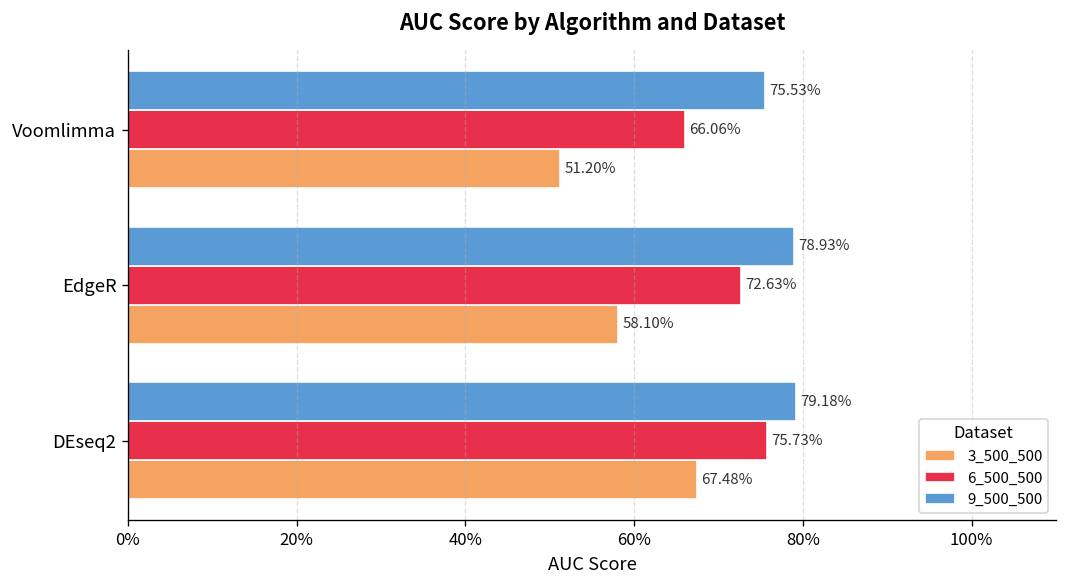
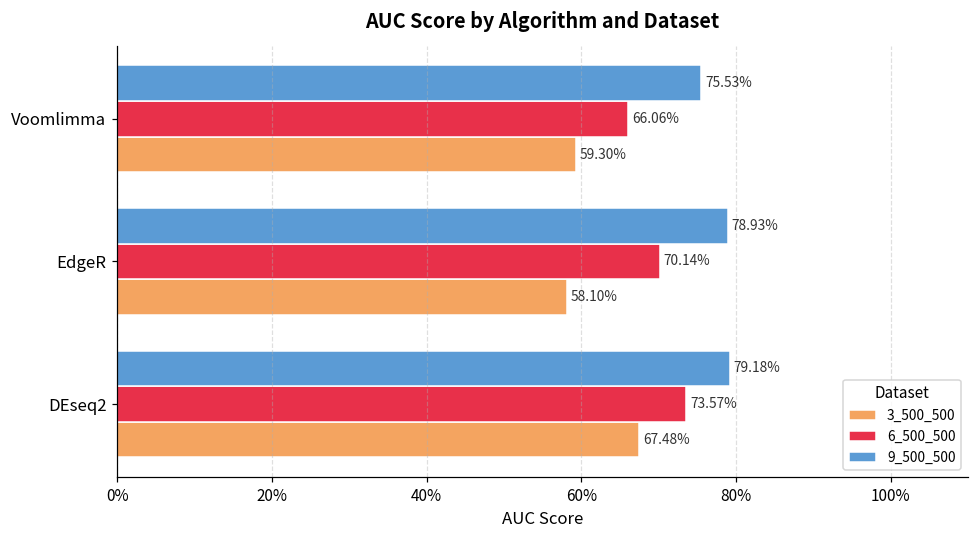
3_500_500, Voomlimma: 51.20% -> 59.30%
6_500_500, EdgeR: 72.63% -> 70.14%
6_500_500, DEseq2: 75.73% -> 73.57%
